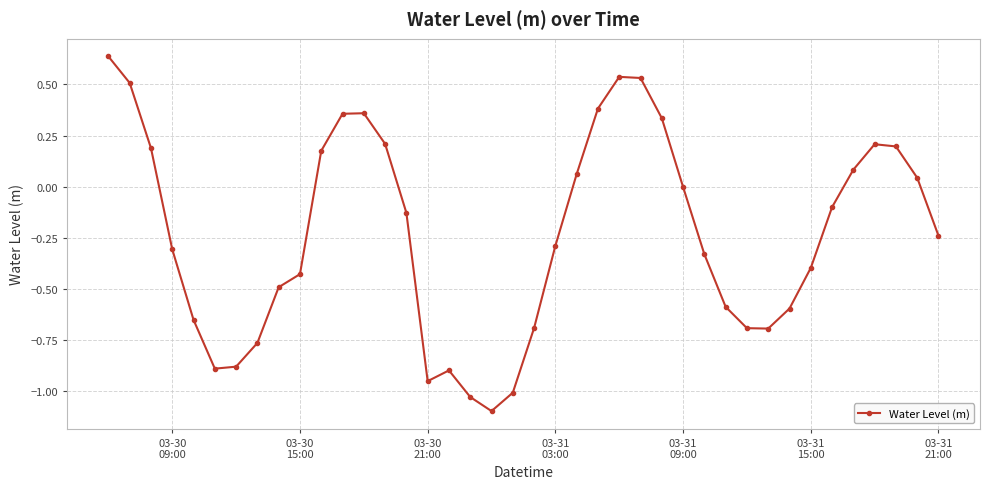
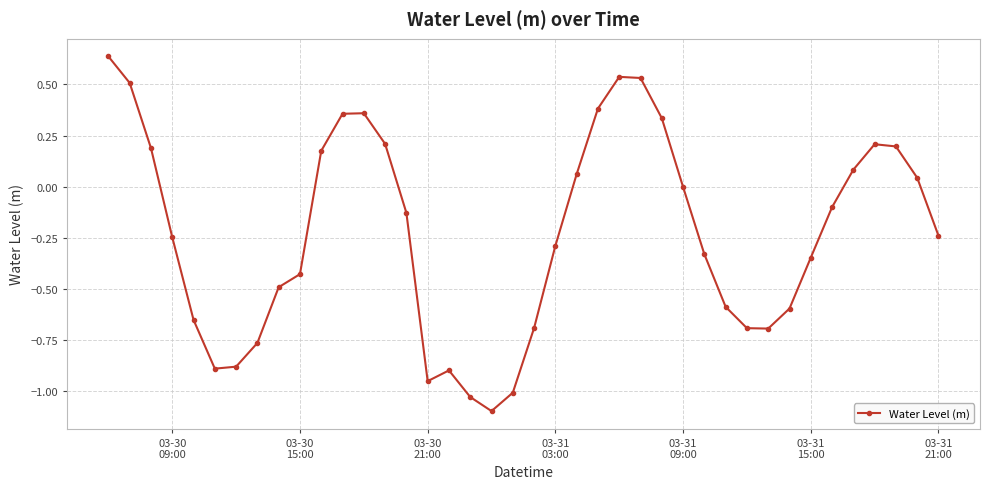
03-30 09:00: -0.31 -> -0.25
03-31 15:00: -0.40 -> -0.35
